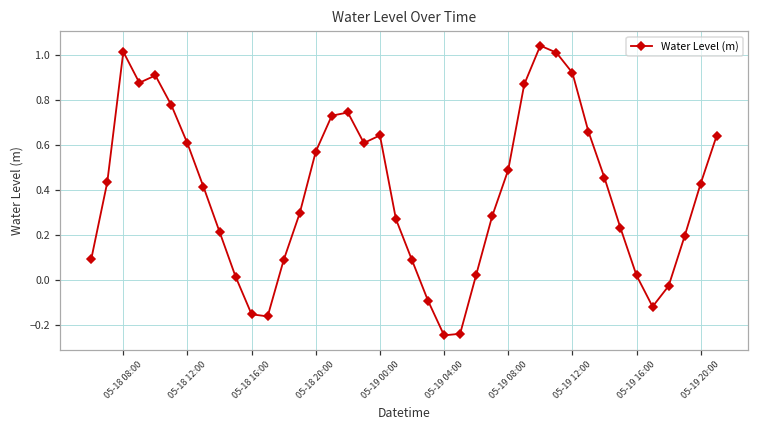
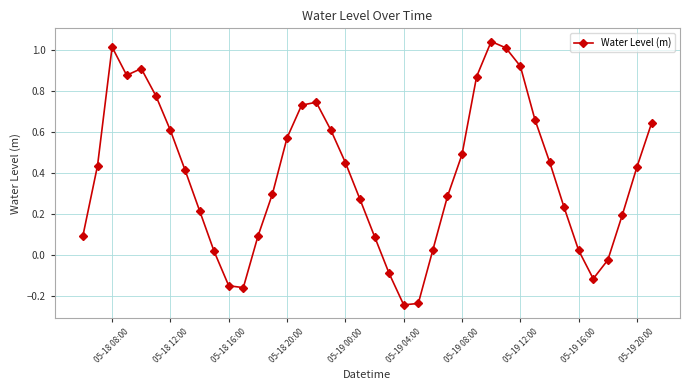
05-19 00:00: 0.64 -> 0.45
